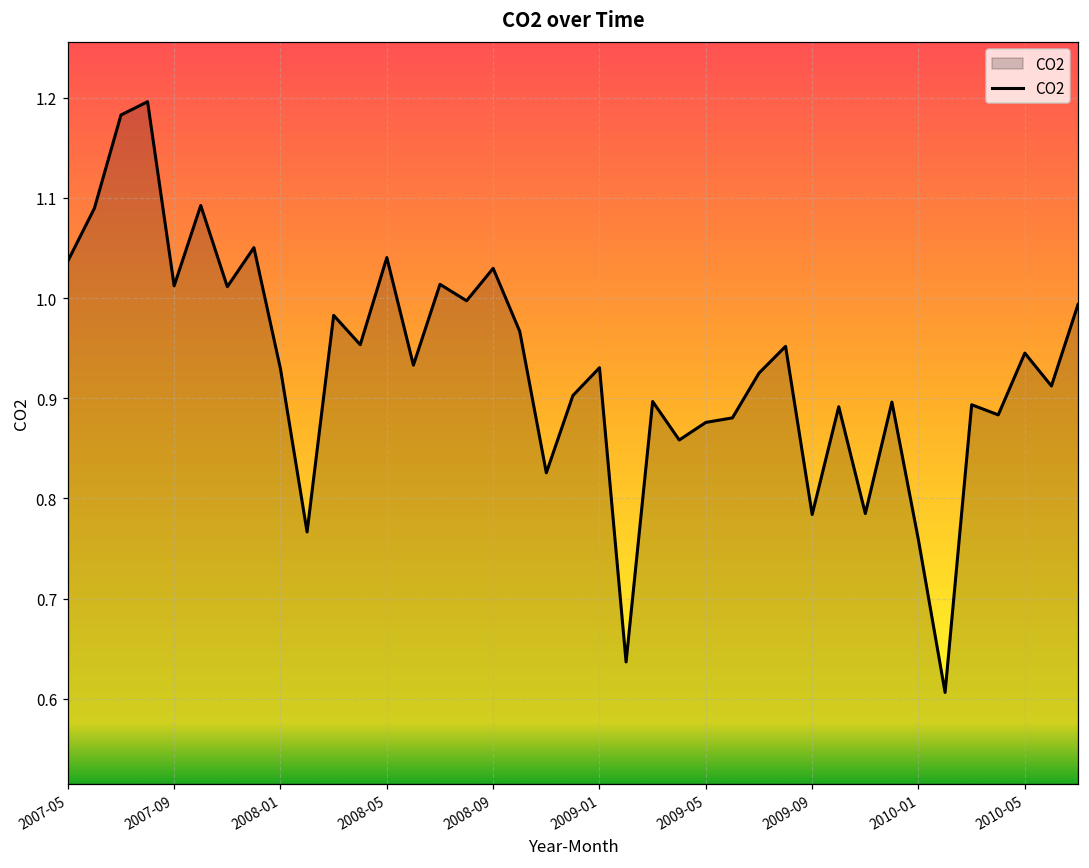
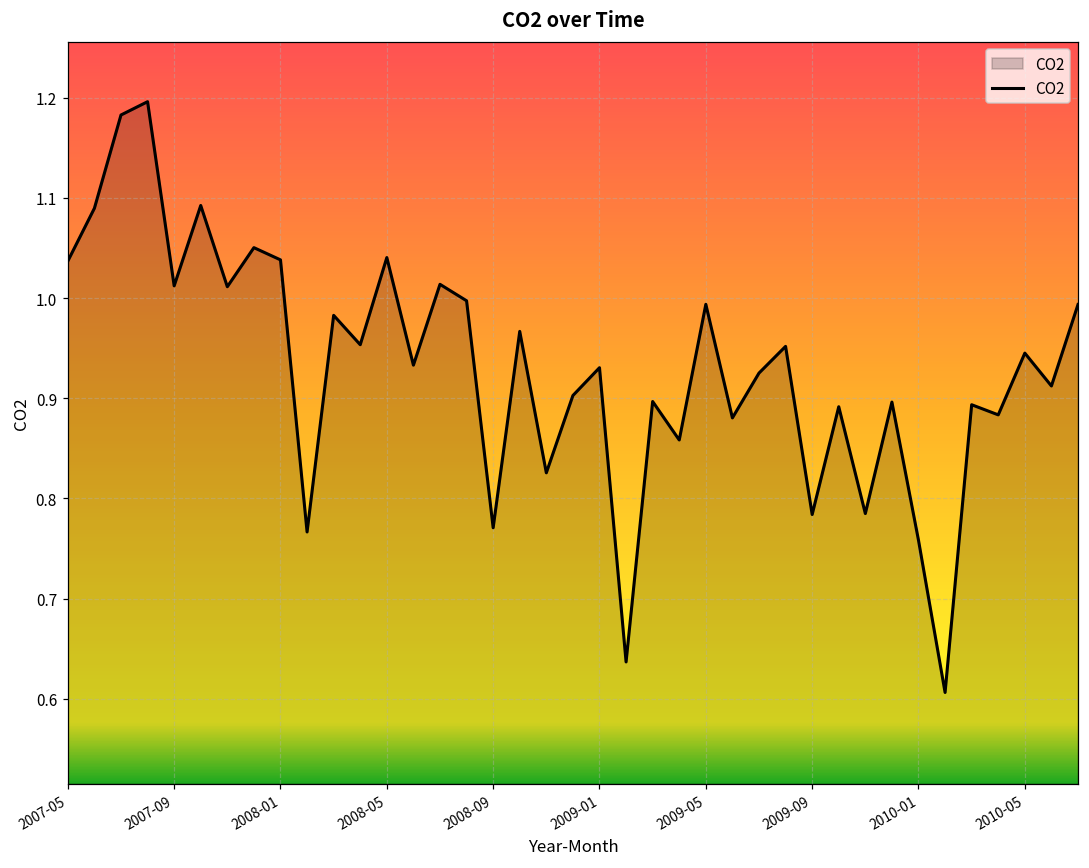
2008-01: 0.93 -> 1.04
2008-09: 1.03 -> 0.77
2009-05: 0.88 -> 0.99
